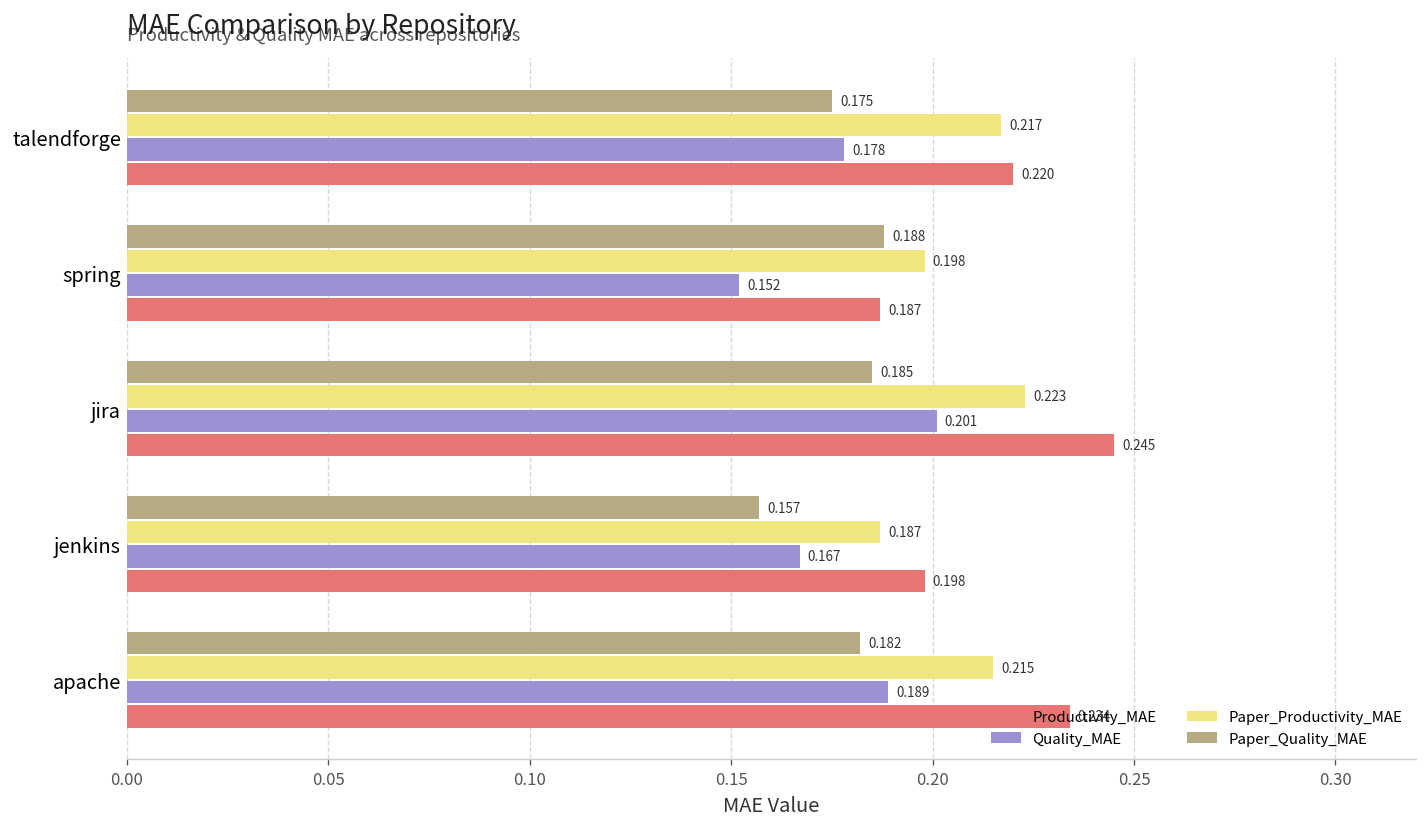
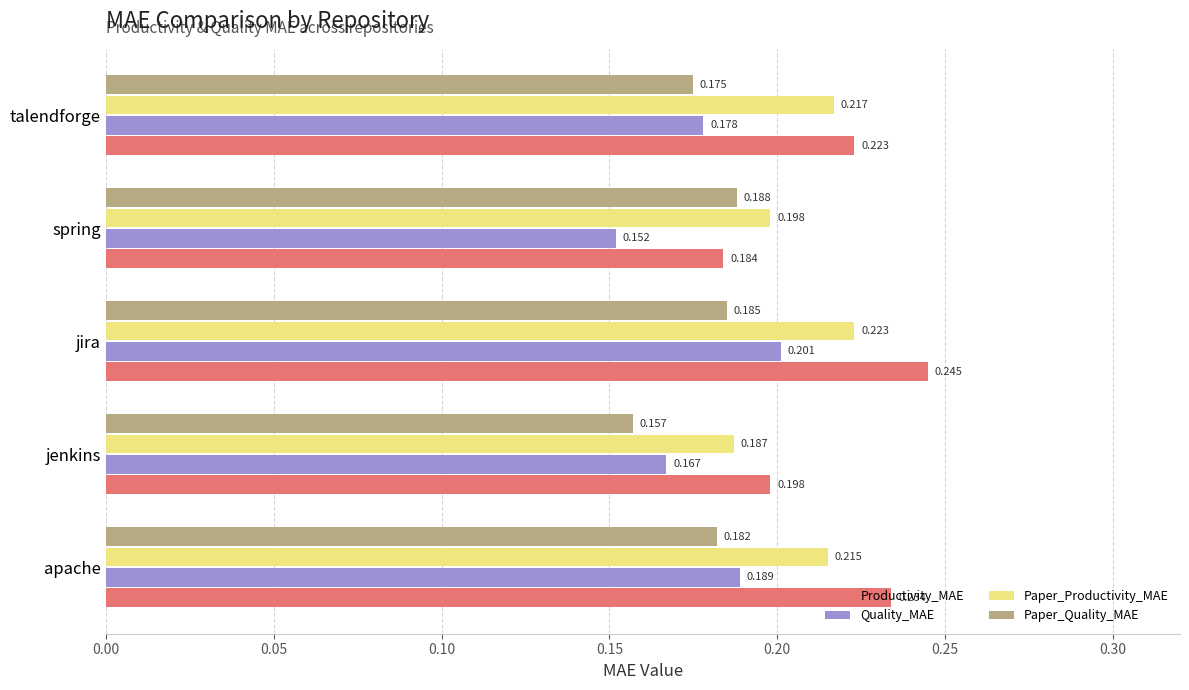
Productivity_MAE, talendforge: 0.220 -> 0.223
Productivity_MAE, spring: 0.187 -> 0.184
